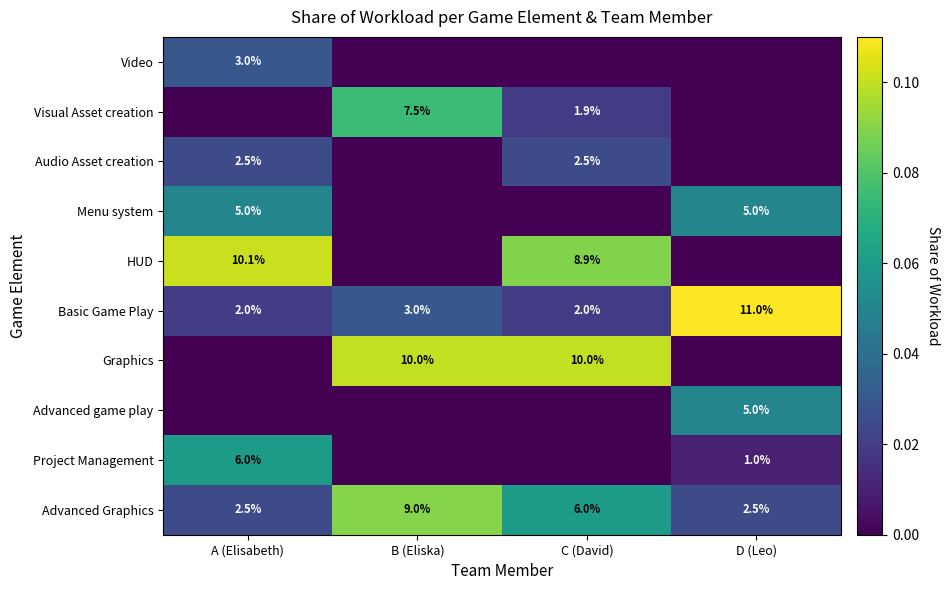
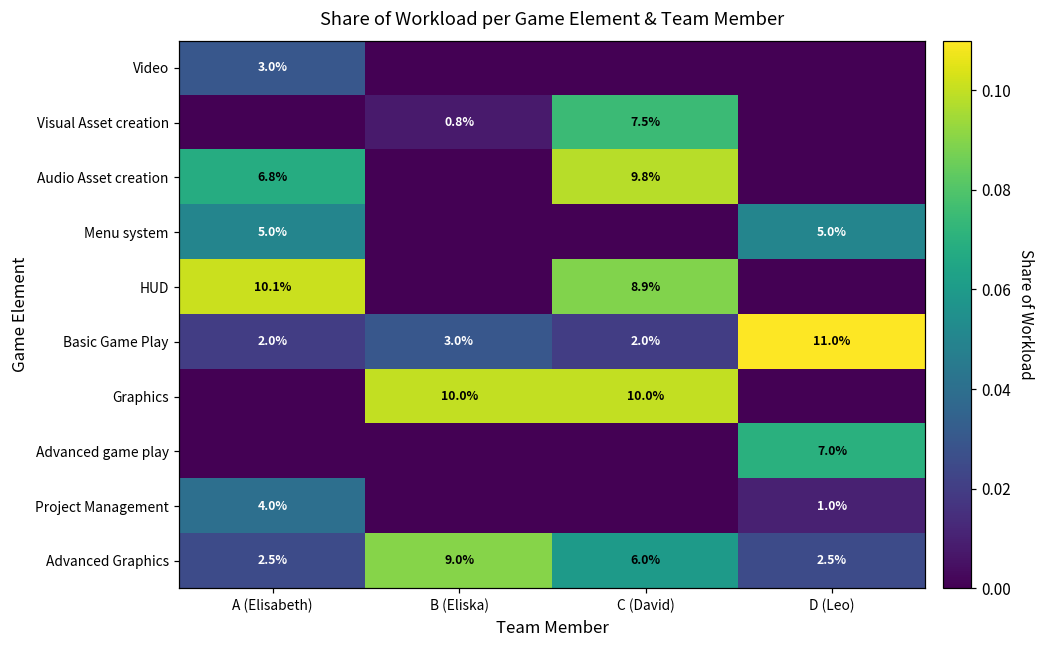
Visual Asset creation, B (Eliska): 7.5% -> 0.8%
Visual Asset creation, C (David): 1.9% -> 7.5%
Audio Asset creation, A (Elisabeth): 2.5% -> 6.8%
Audio Asset creation, C (David): 2.5% -> 9.8%
Advanced game play, D (Leo): 5.0% -> 7.0%
Project Management, A (Elisabeth): 6.0% -> 4.0%
